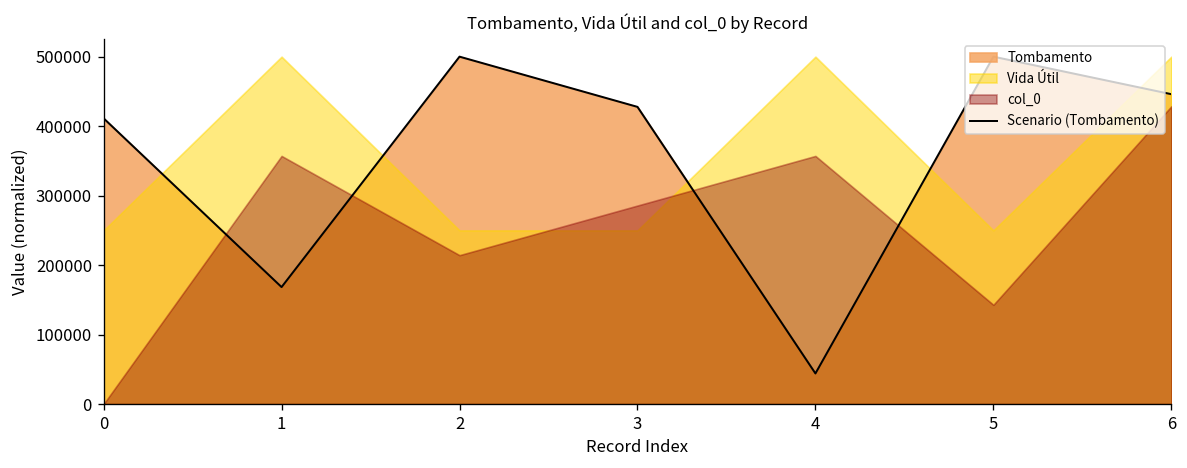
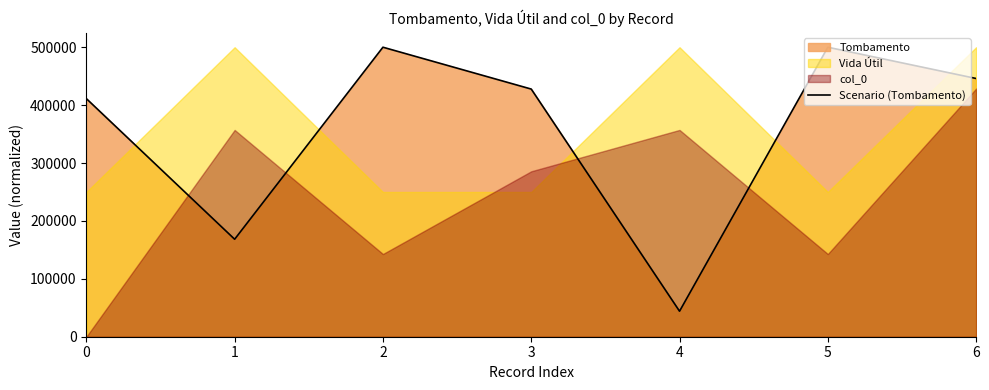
col_0, 2: 210000 -> 140000
